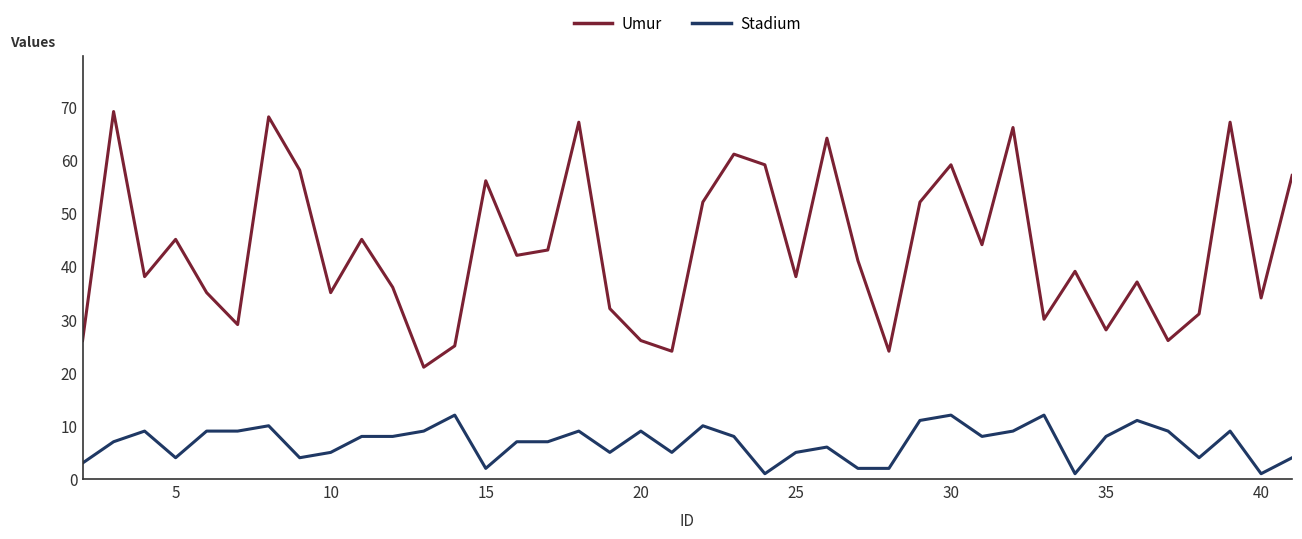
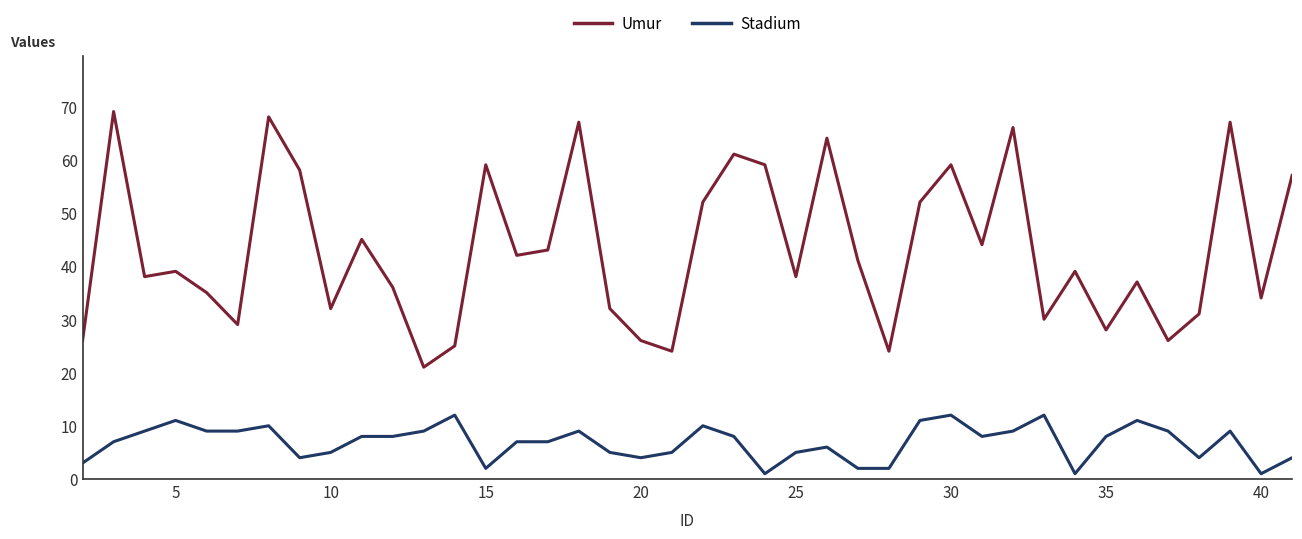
Umur, 5: 45 -> 39
Stadium, 5: 4 -> 11
Umur, 10: 35 -> 32
Umur, 15: 56 -> 59
Stadium, 20: 9 -> 4
